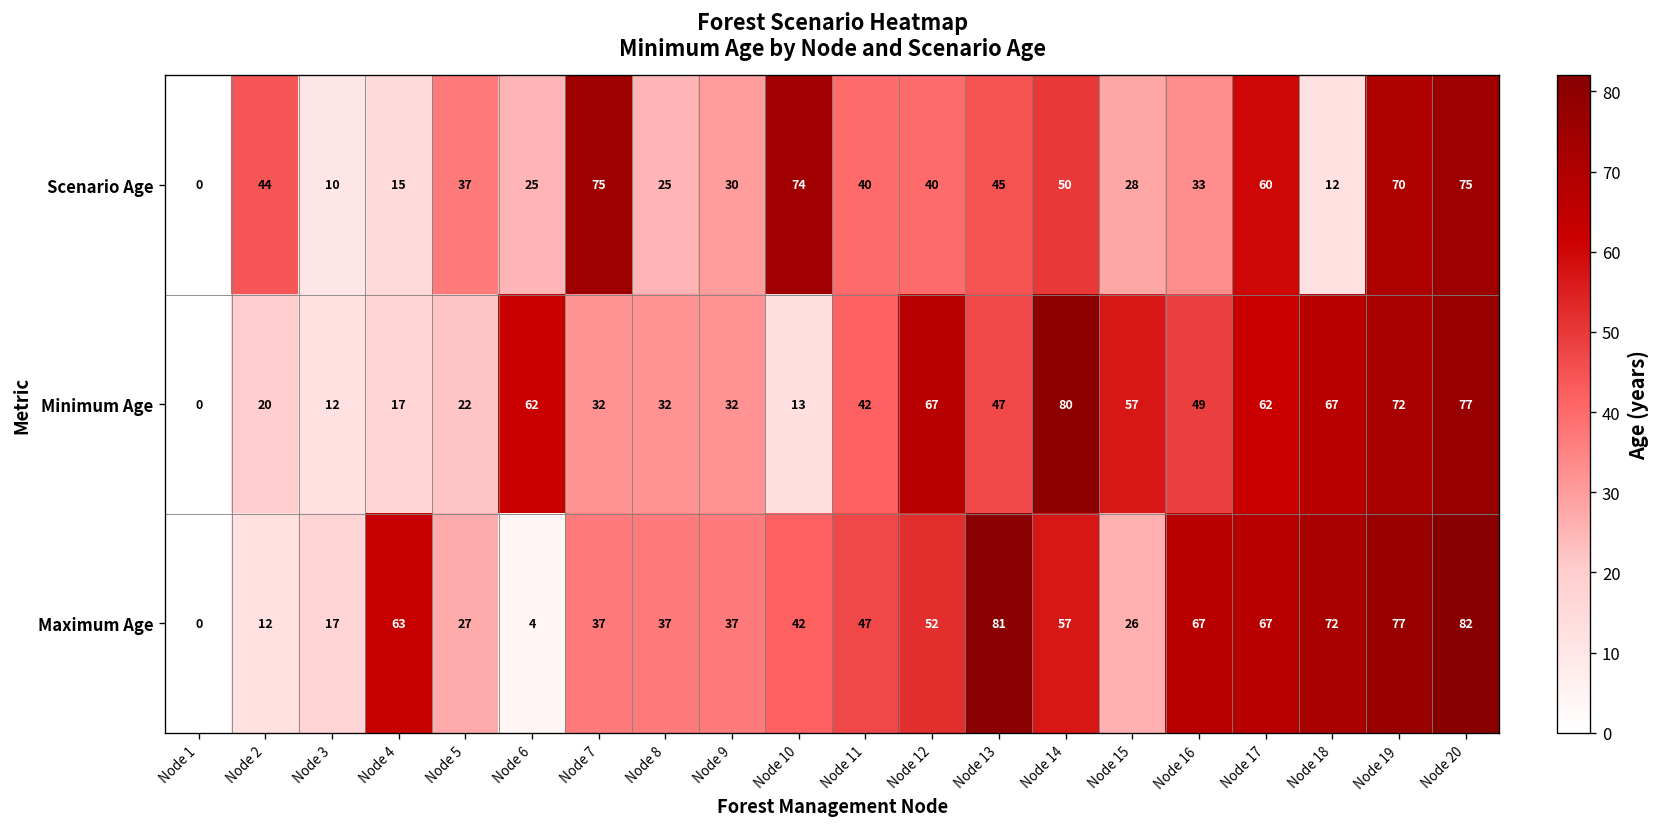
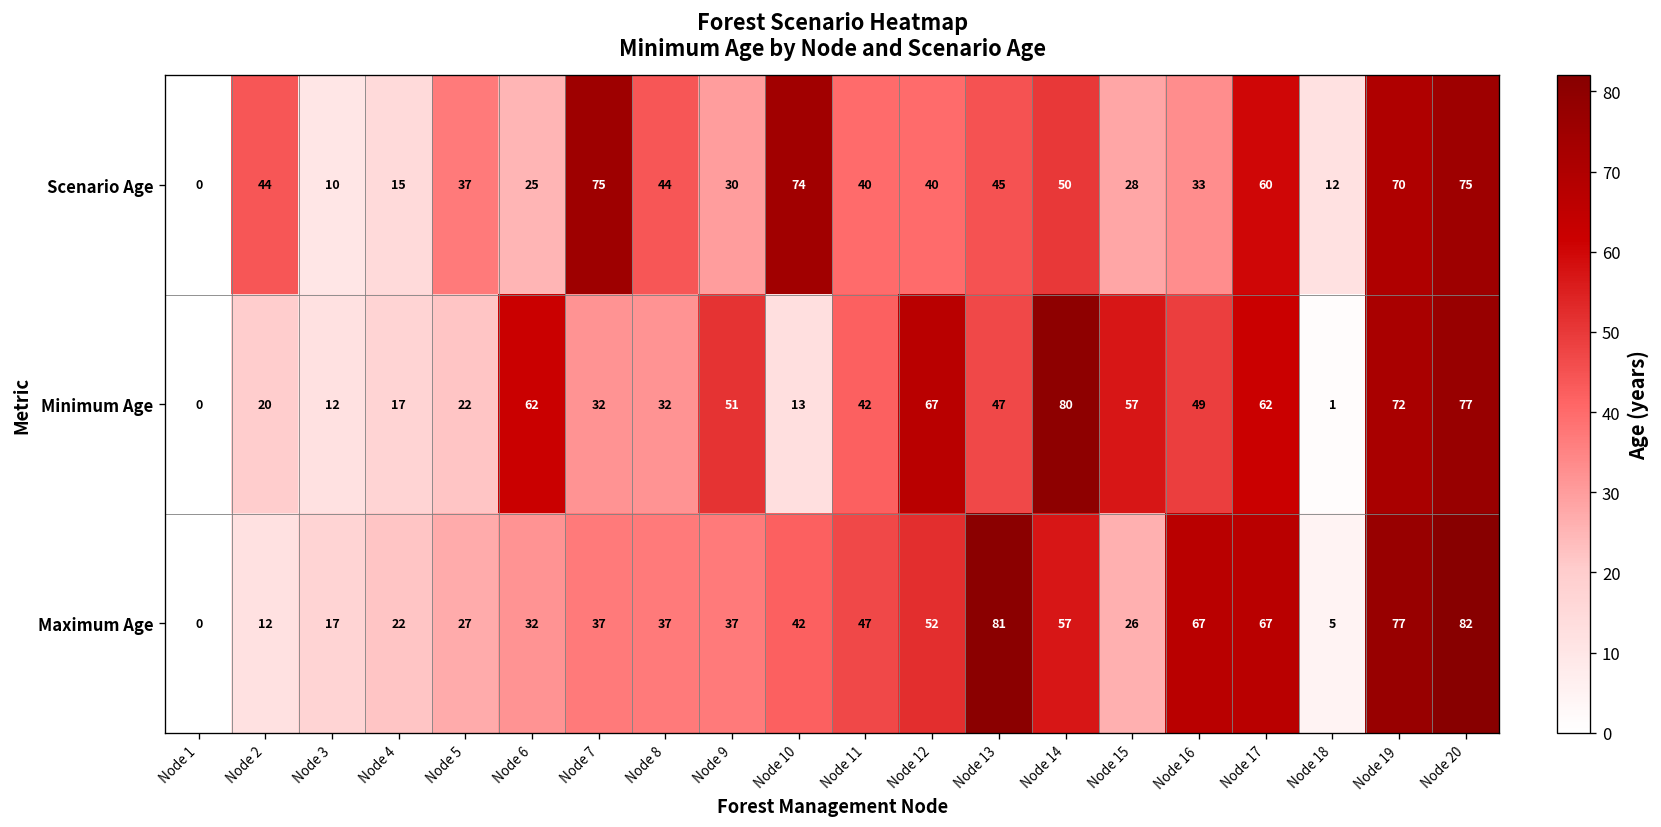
Scenario Age, Node 8: 25 -> 44
Minimum Age, Node 9: 32 -> 51
Minimum Age, Node 18: 67 -> 1
Maximum Age, Node 4: 63 -> 22
Maximum Age, Node 6: 4 -> 32
Maximum Age, Node 18: 72 -> 5
